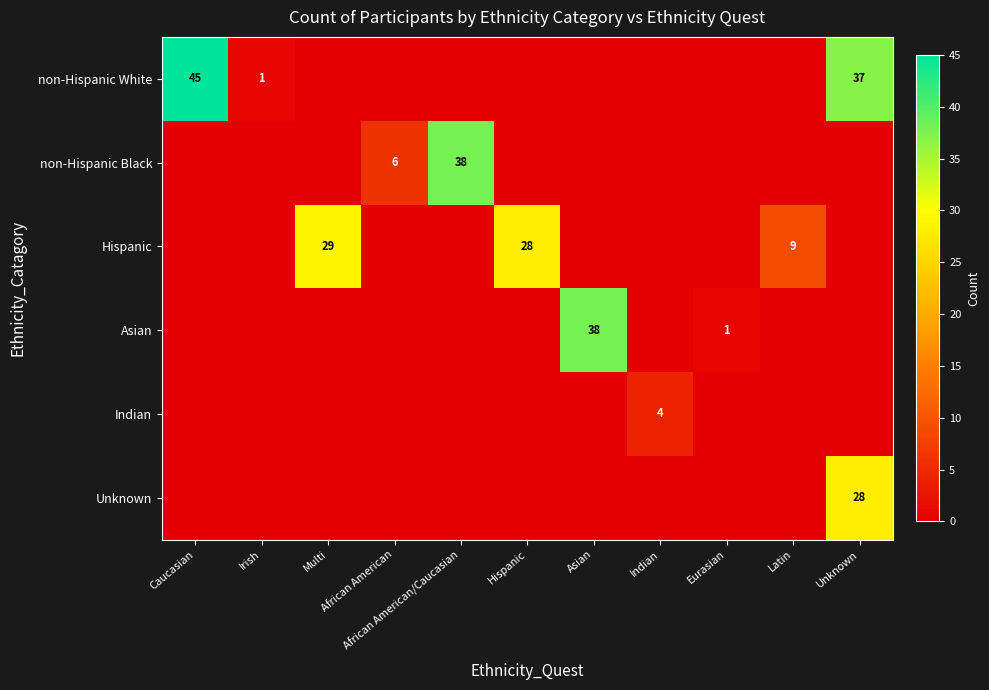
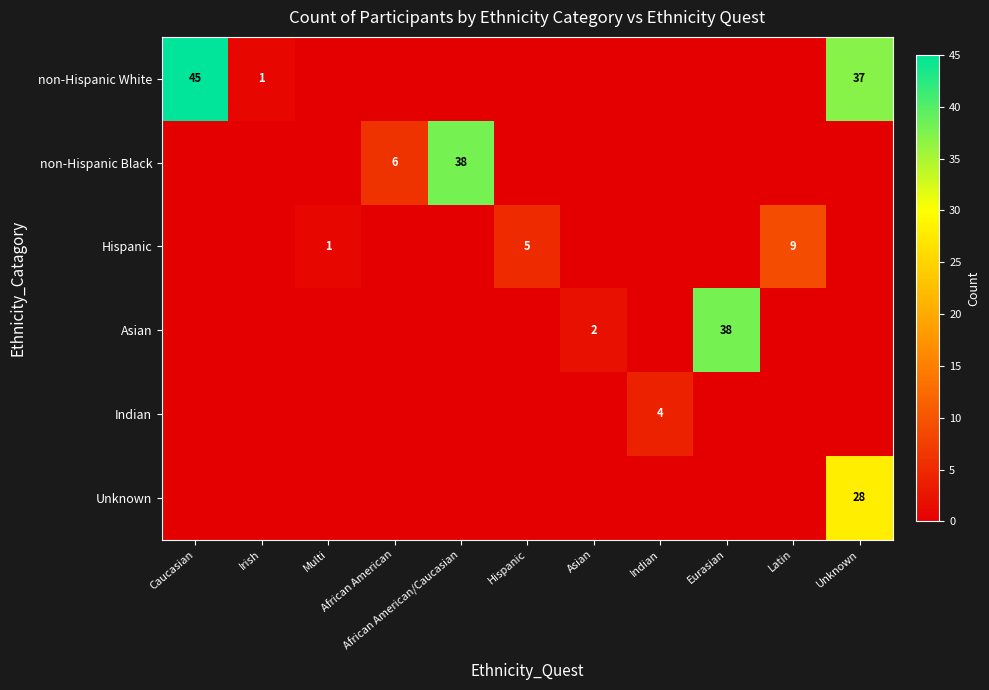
Hispanic, Multi: 29 -> 1
Hispanic, Hispanic: 28 -> 5
Asian, Asian: 38 -> 2
Asian, Eurasian: 1 -> 38
